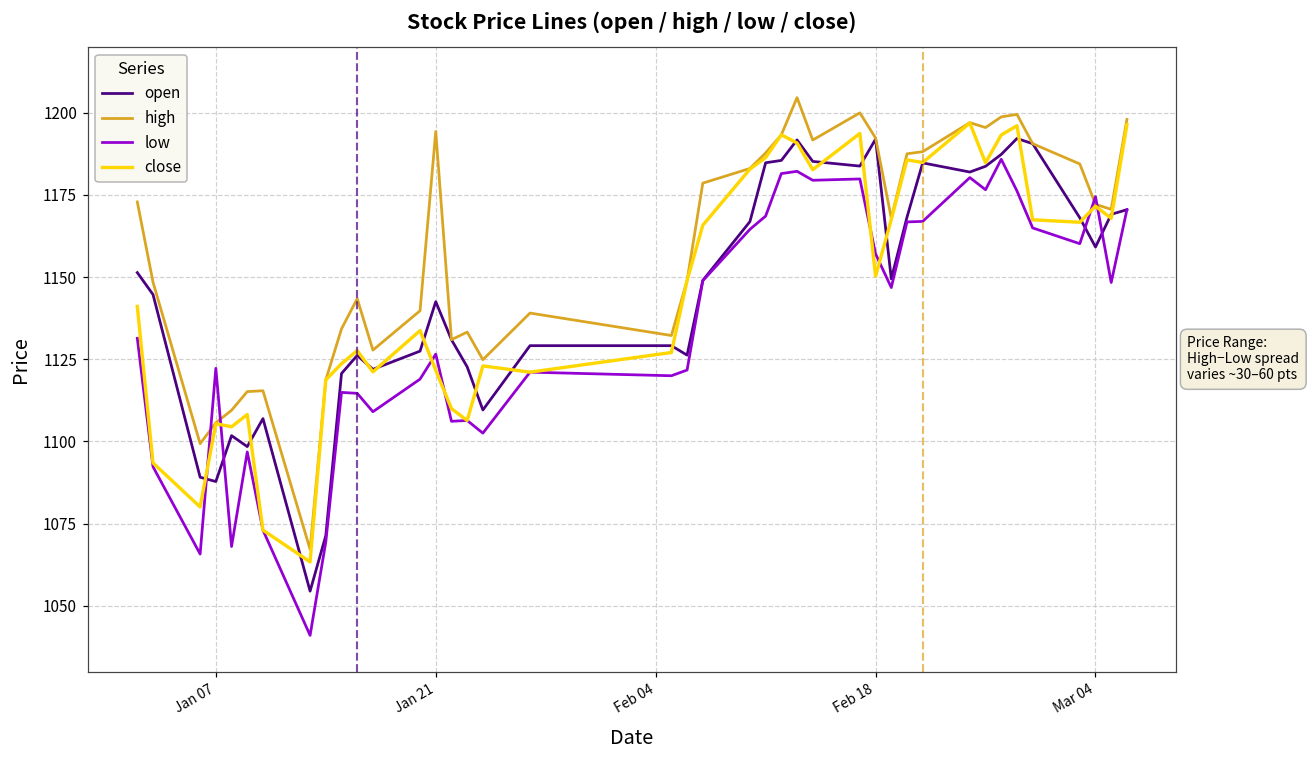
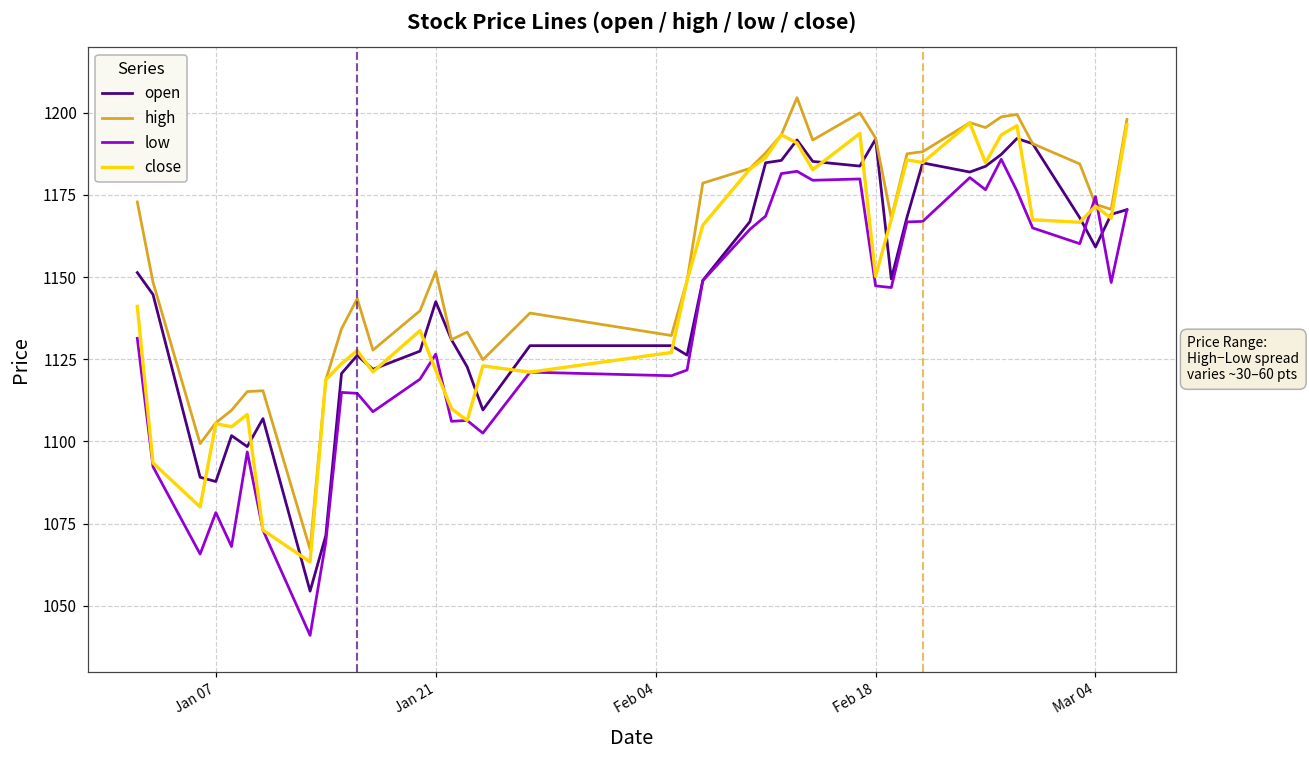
low, Jan 07: 1122 -> 1078
high, Jan 21: 1194 -> 1152
low, Feb 18: 1157 -> 1147
